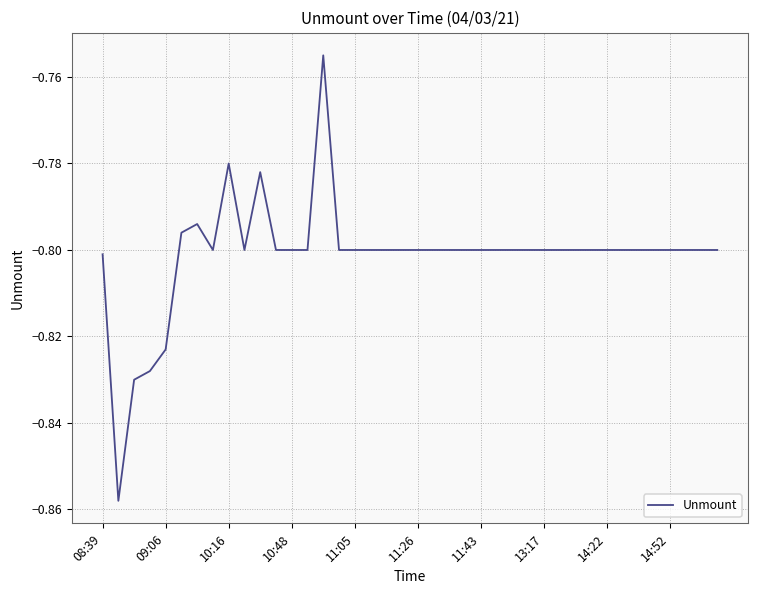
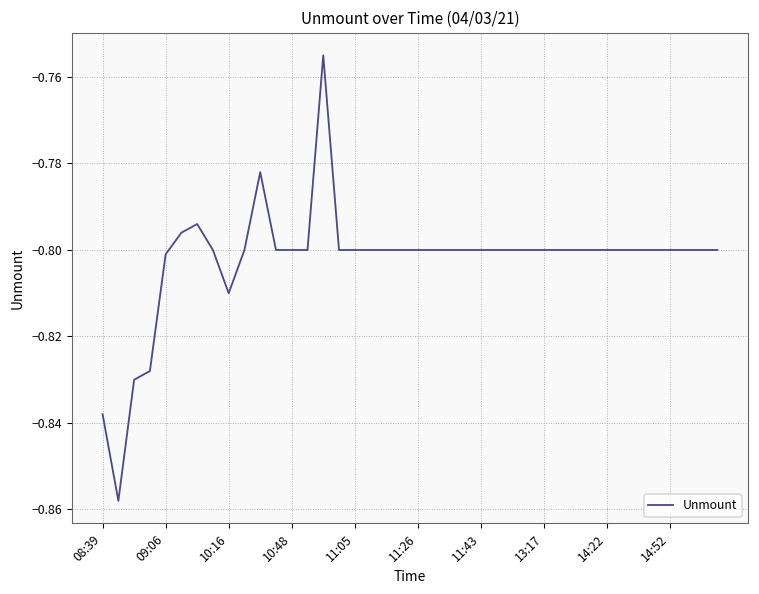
08:39: -0.801 -> -0.838
09:06: -0.823 -> -0.801
10:16: -0.78 -> -0.81
